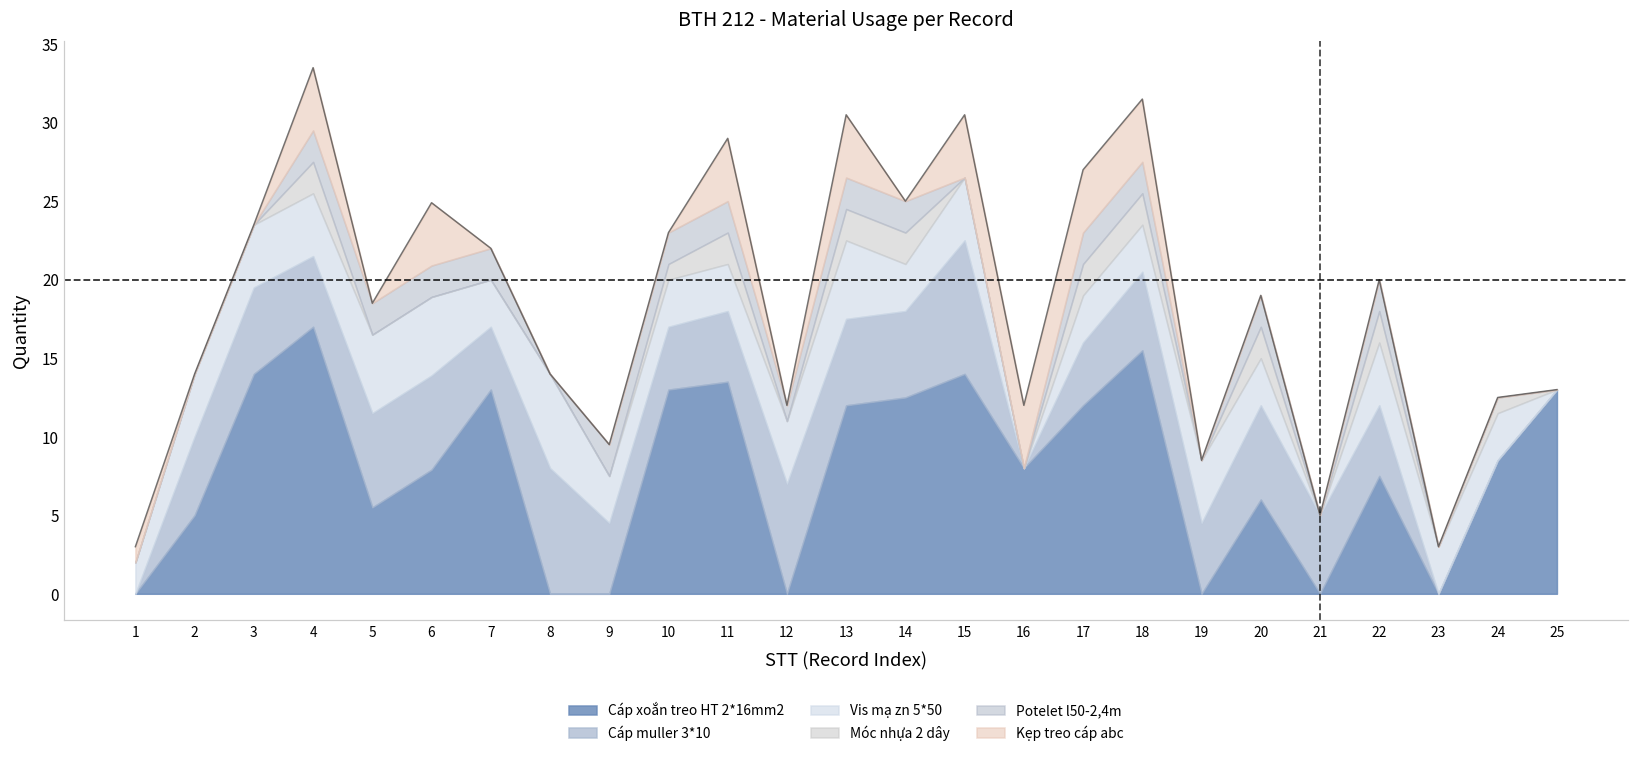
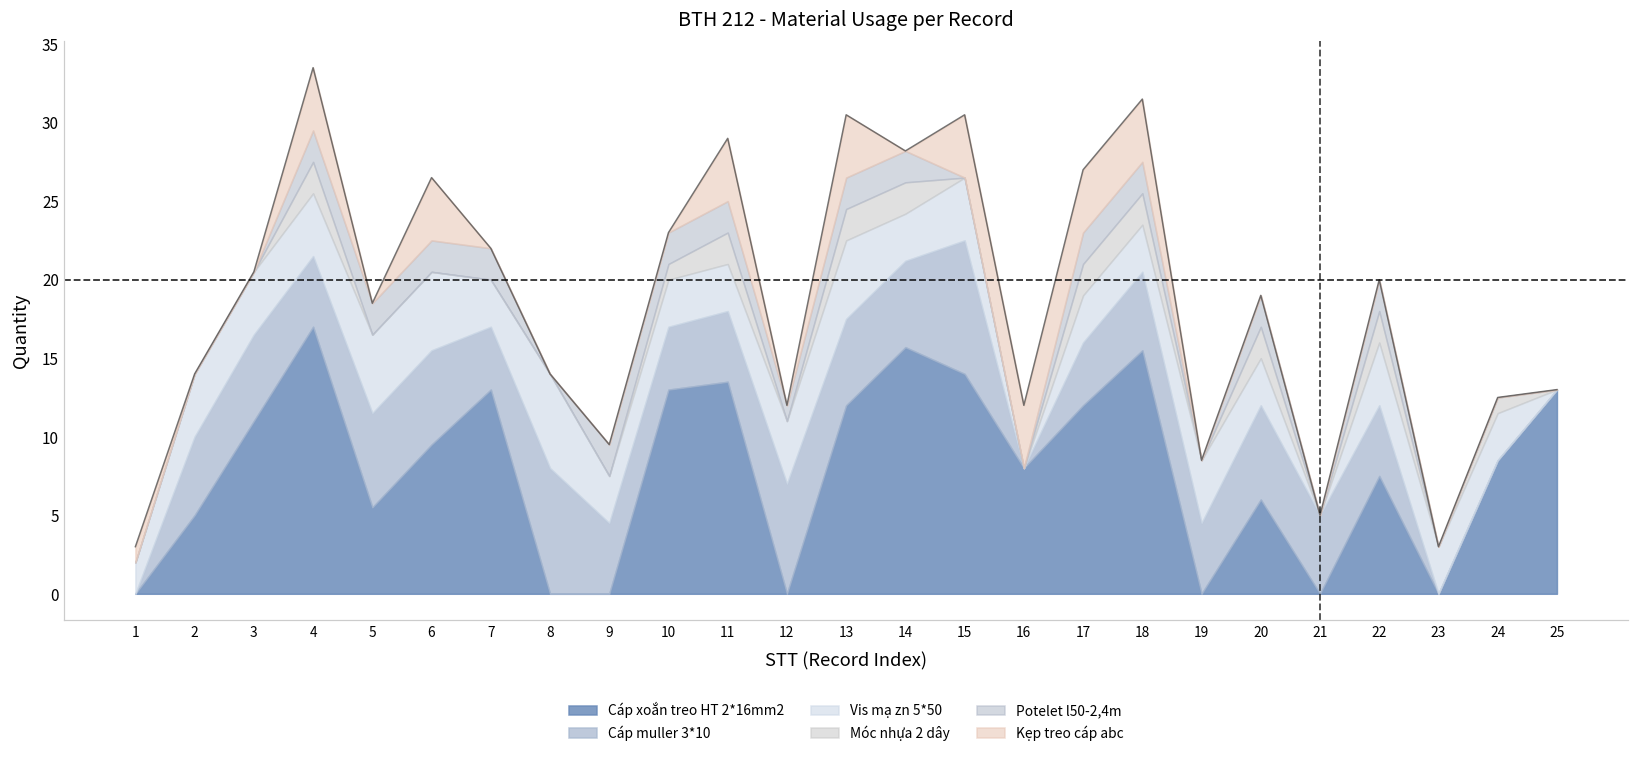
Cáp xoắn treo HT 2*16mm2, 3: 14 -> 11
Cáp xoắn treo HT 2*16mm2, 6: 7.9 -> 9.5
Cáp xoắn treo HT 2*16mm2, 14: 12.5 -> 15.7
